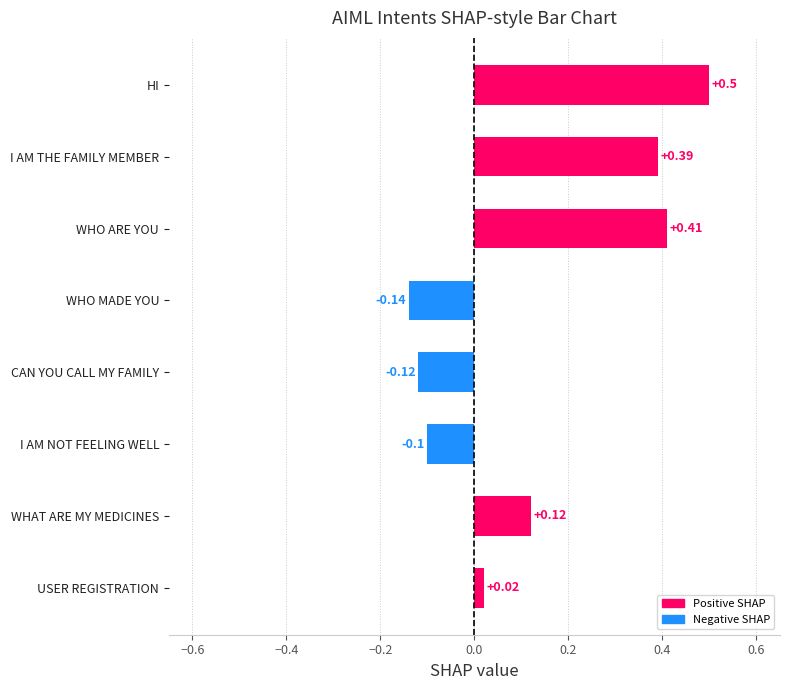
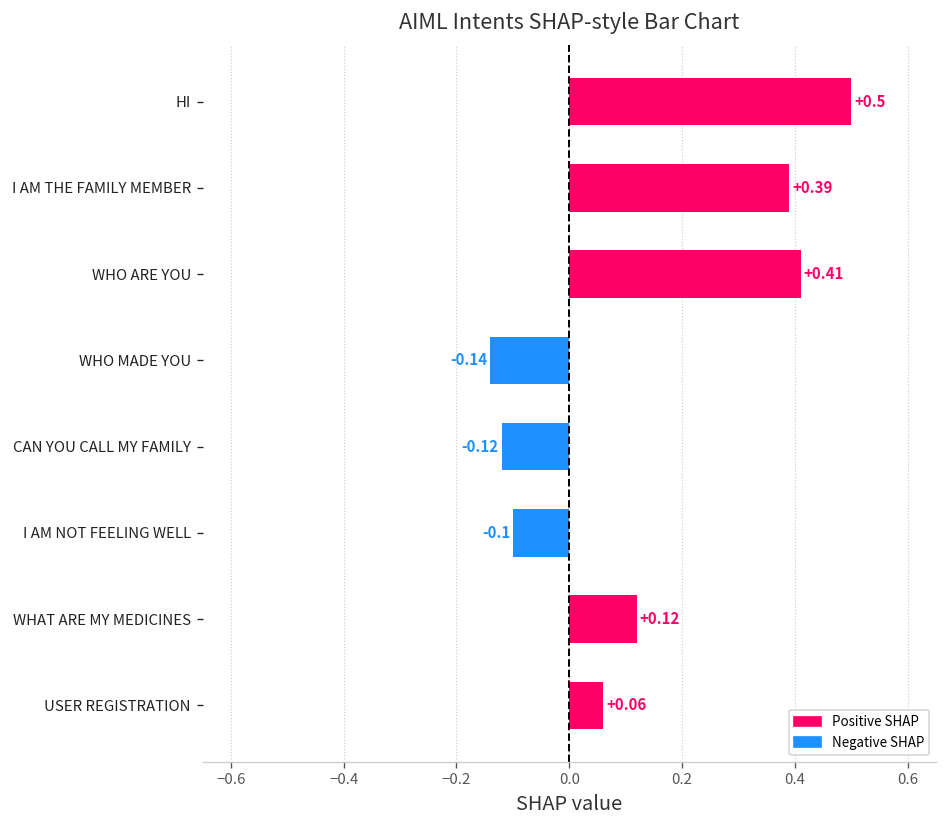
USER REGISTRATION: +0.02 -> +0.06
